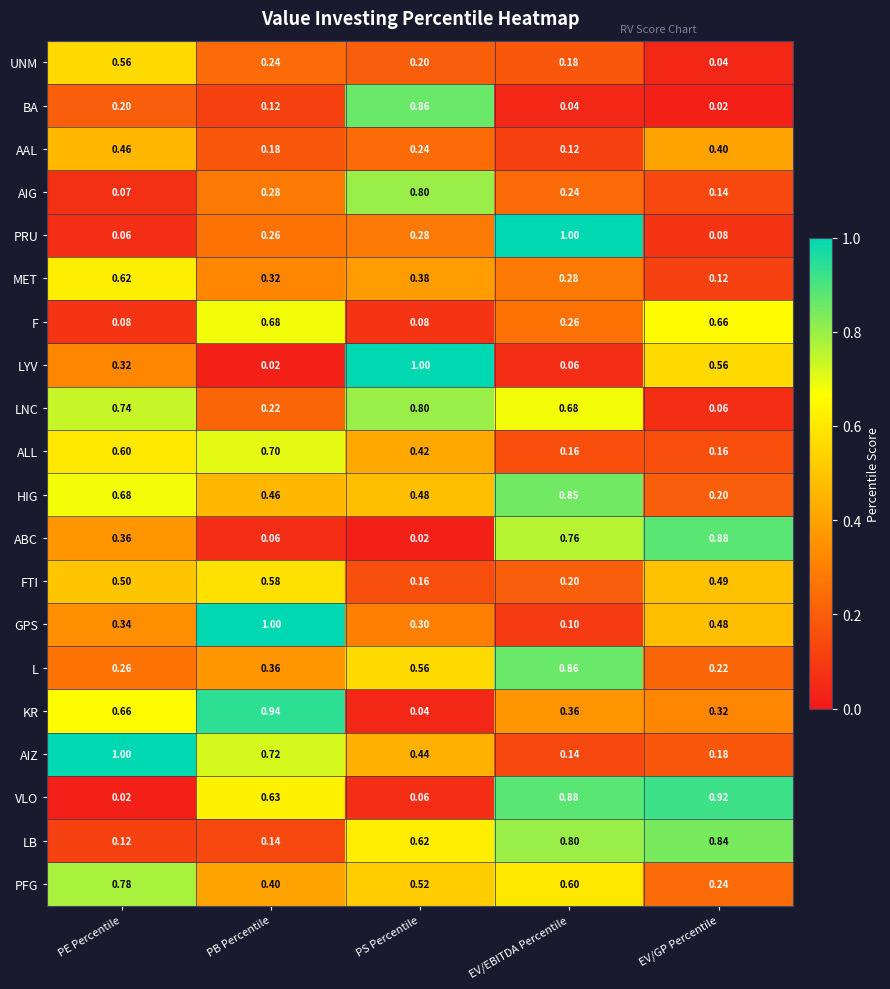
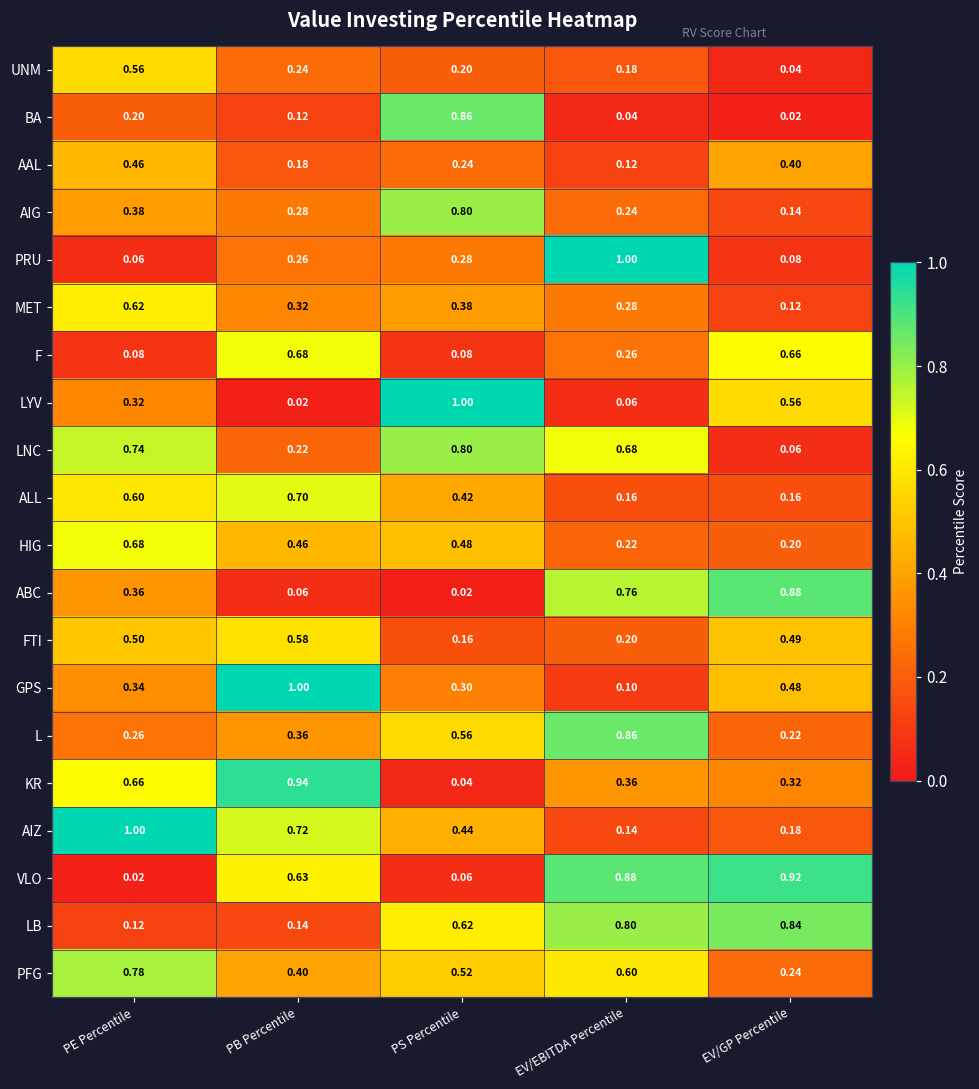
AIG, PE Percentile: 0.07 -> 0.38
HIG, EV/EBITDA Percentile: 0.85 -> 0.22
